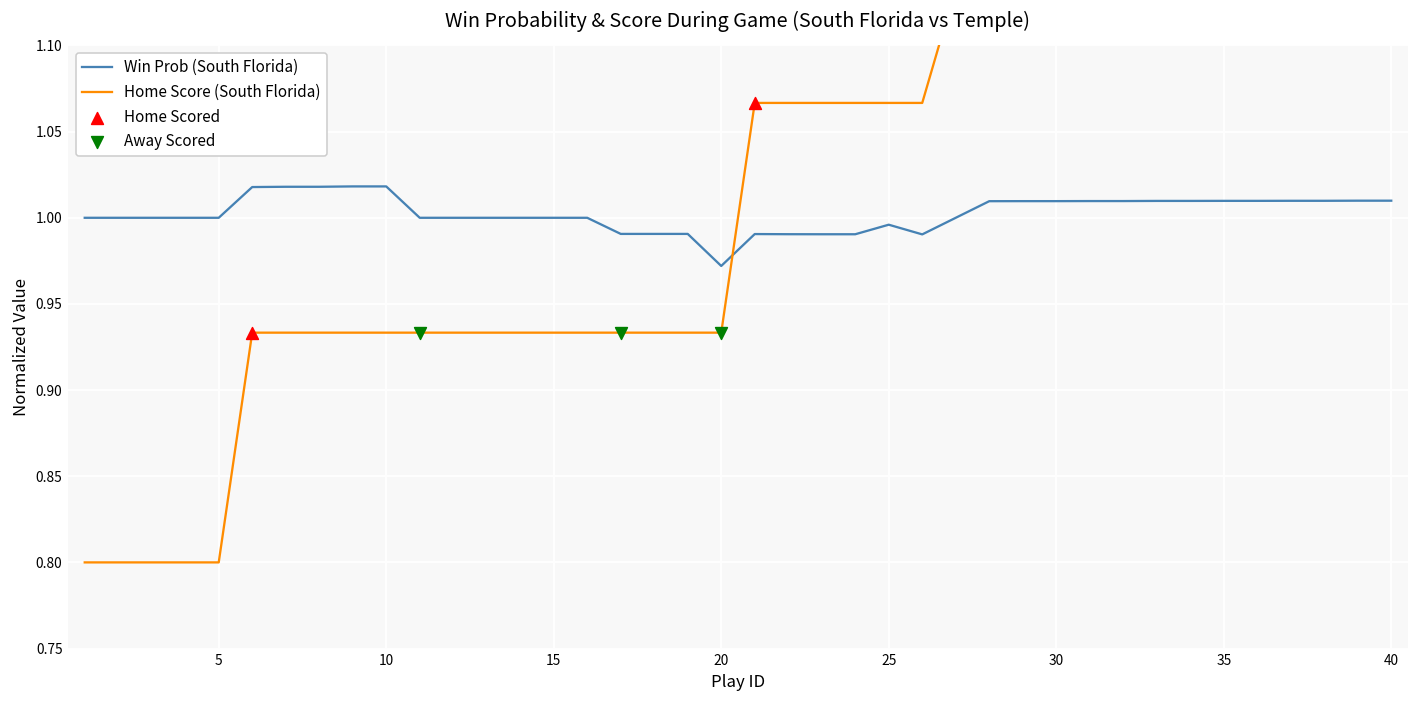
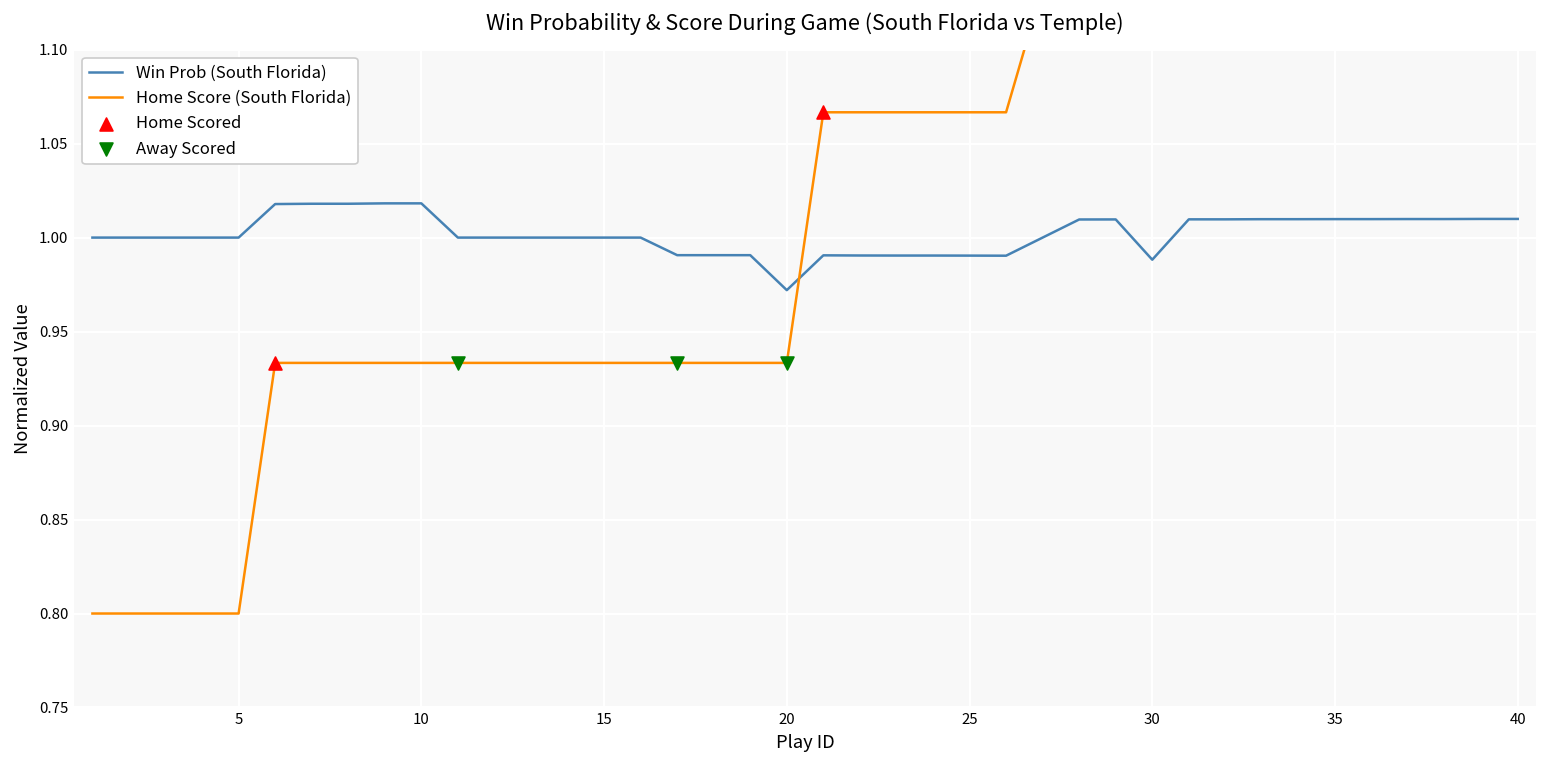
Win Prob (South Florida), 25: 0.996 -> 0.990
Win Prob (South Florida), 30: 1.010 -> 0.988
